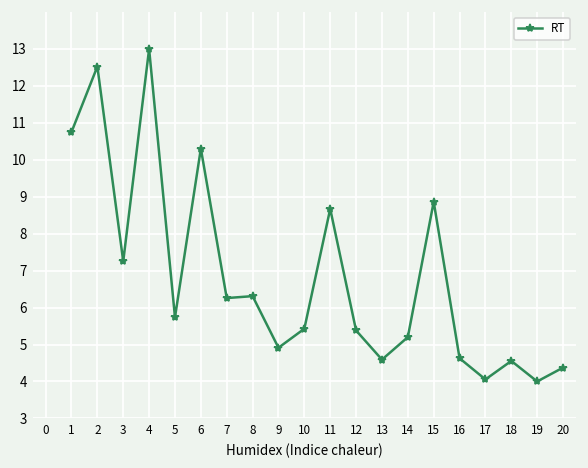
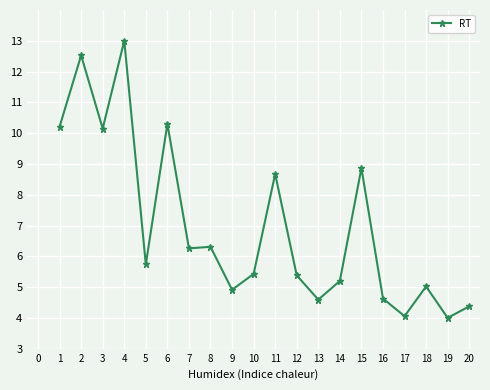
1: 10.8 -> 10.2
3: 7.3 -> 10.1
18: 4.6 -> 5.0
